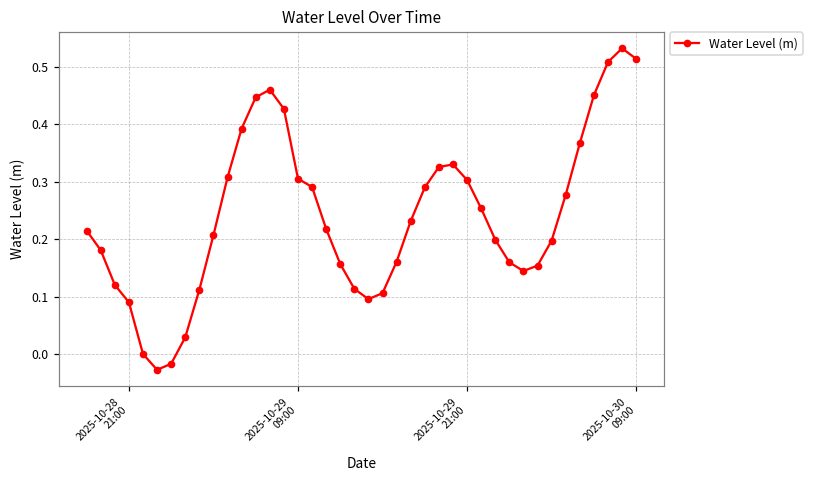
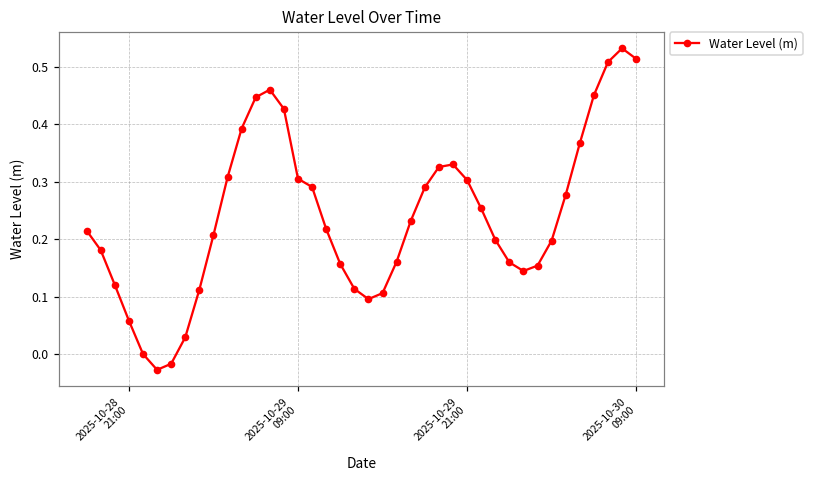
2025-10-28 21:00: 0.09 -> 0.06
